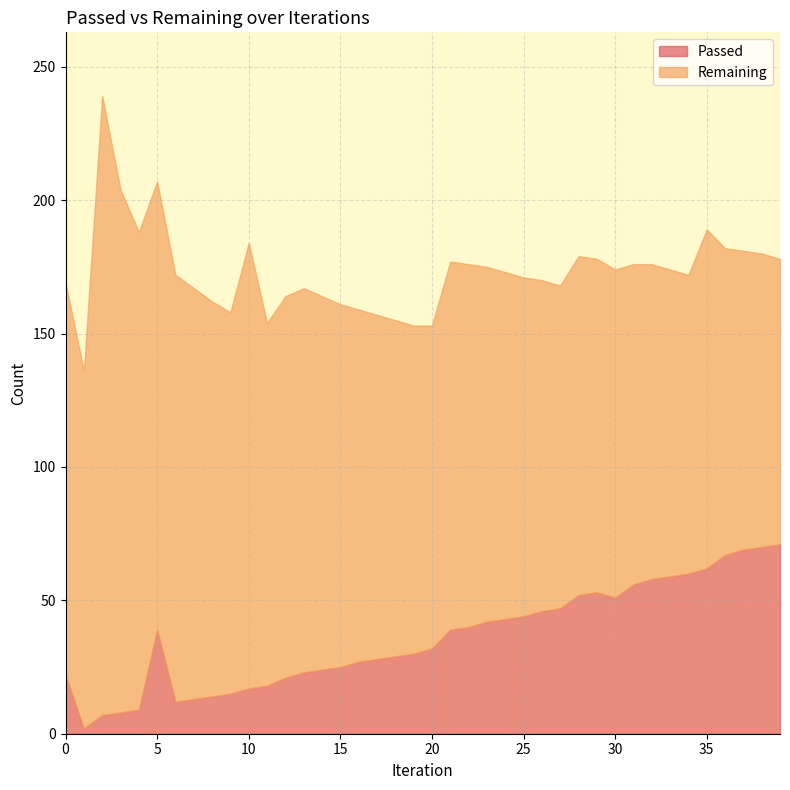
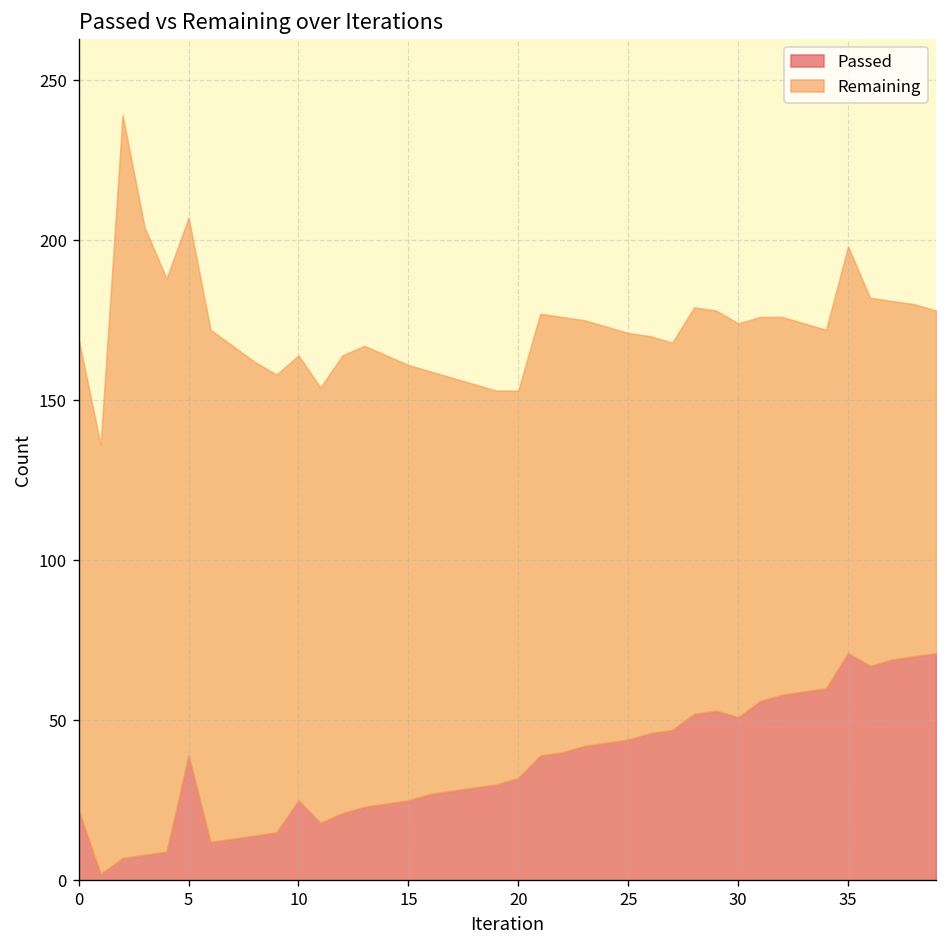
Passed, 10: 17 -> 25
Remaining, 10: 167 -> 139
Passed, 35: 62 -> 71
